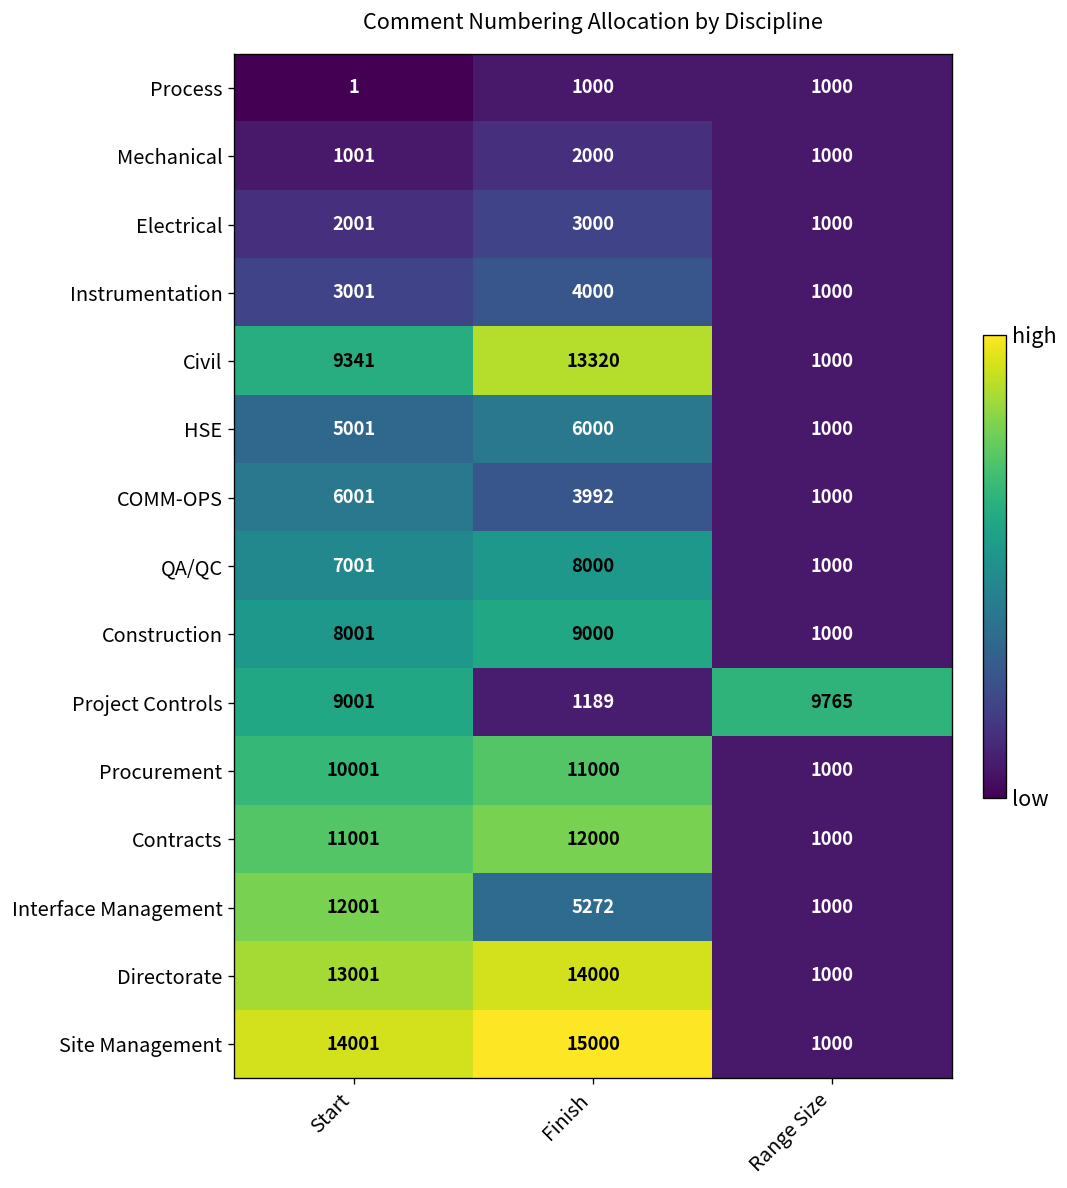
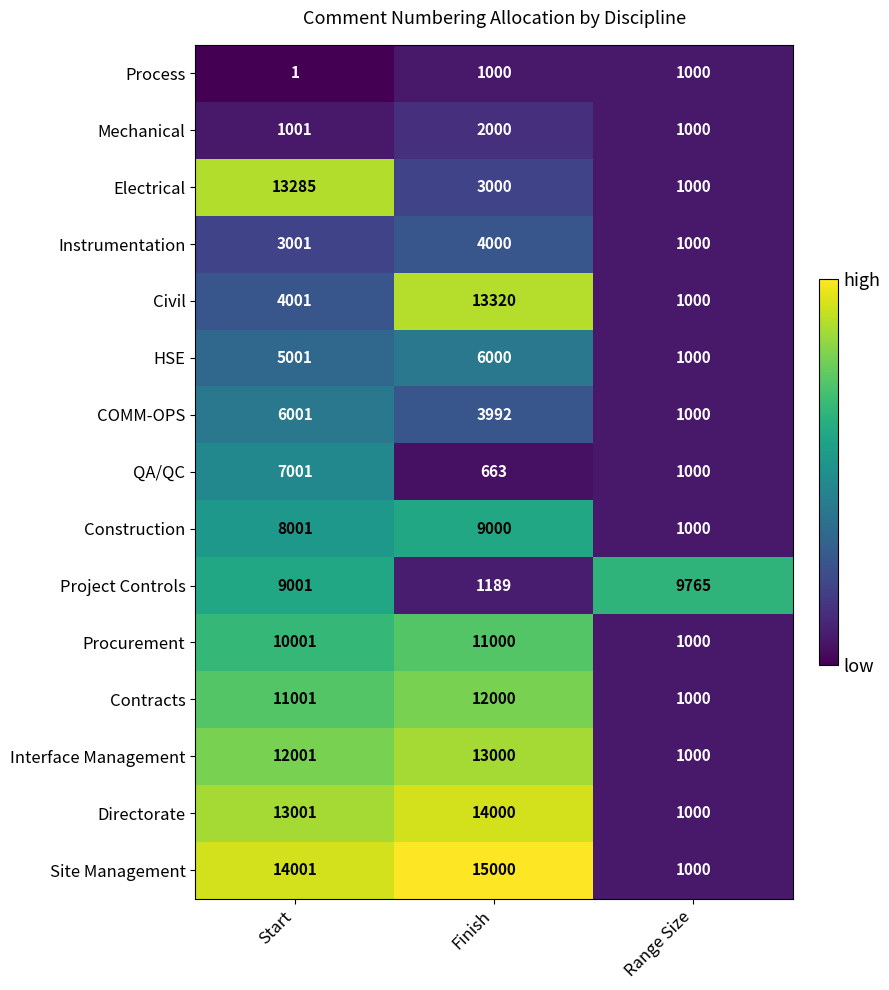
Electrical, Start: 2001 -> 13285
Civil, Start: 9341 -> 4001
QA/QC, Finish: 8000 -> 663
Interface Management, Finish: 5272 -> 13000
